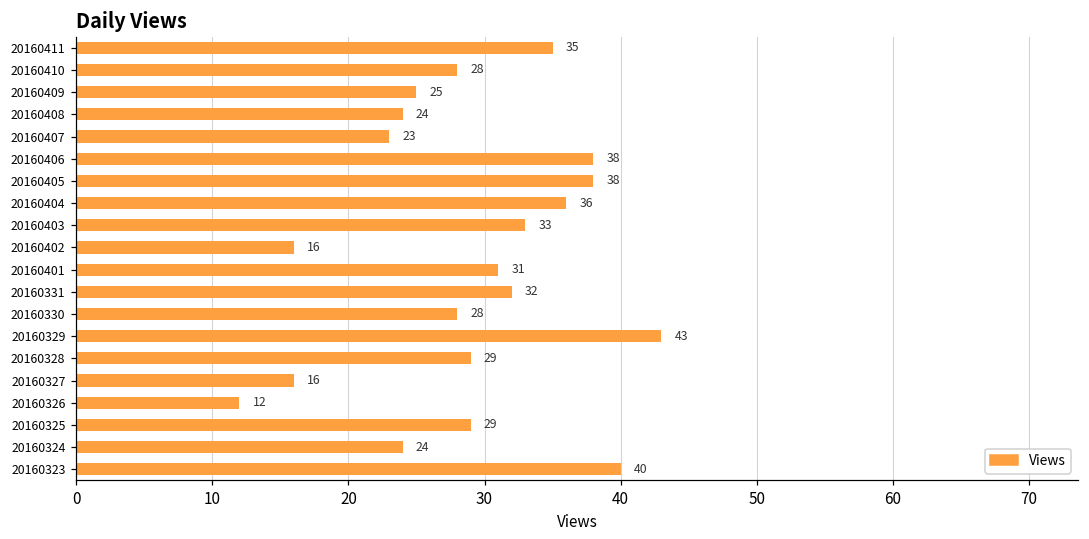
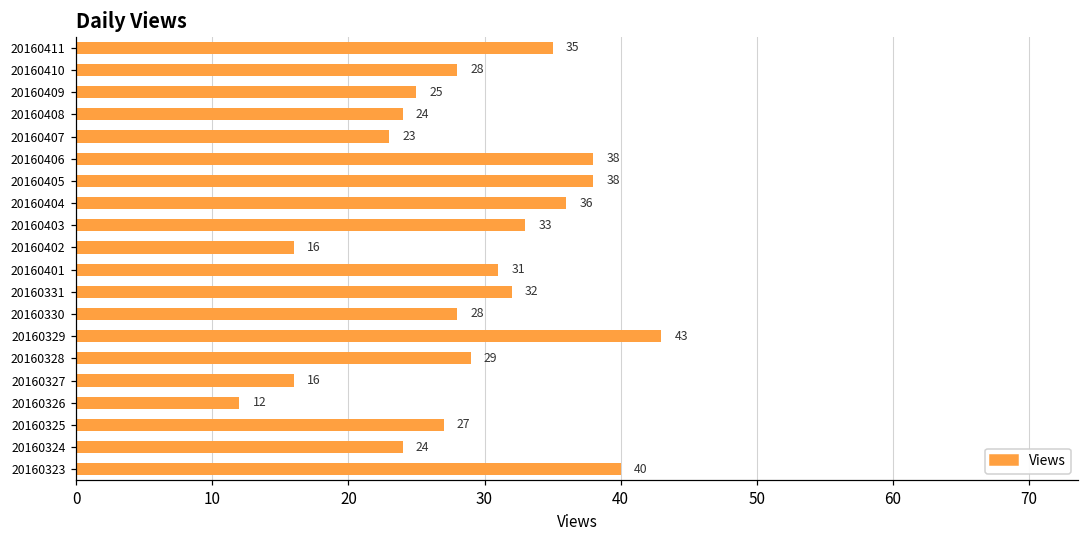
20160325: 29 -> 27
